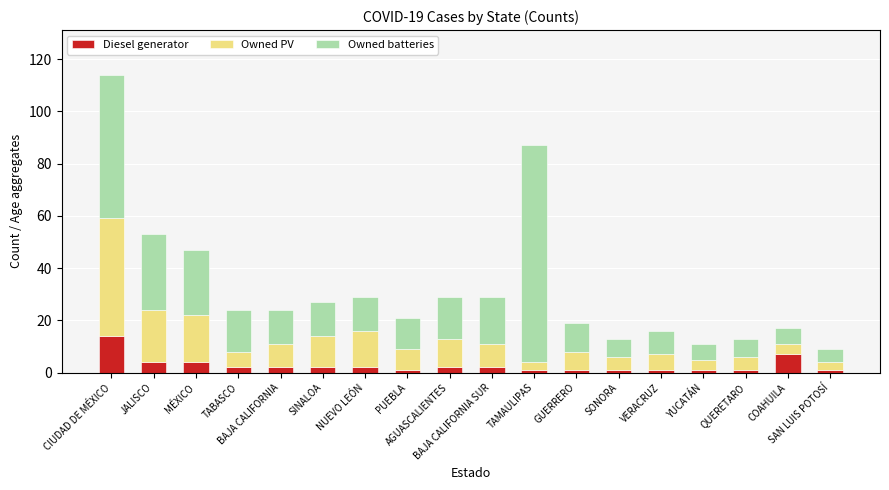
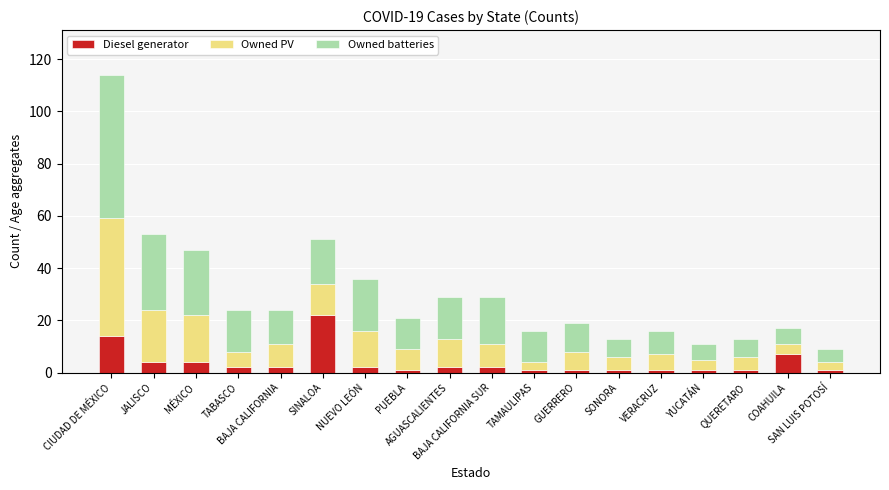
Diesel generator, SINALOA: 2 -> 22
Owned batteries, SINALOA: 13 -> 17
Owned batteries, NUEVO LEÓN: 13 -> 20
Owned batteries, TAMAULIPAS: 83 -> 12
